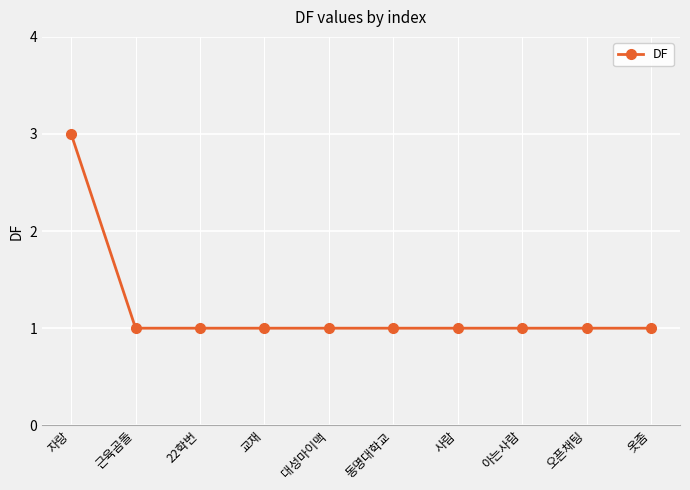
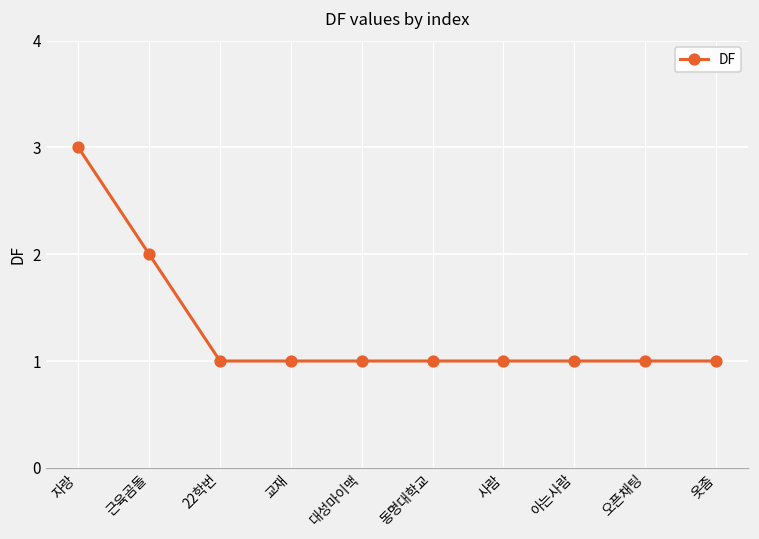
근육곰돌: 1 -> 2
